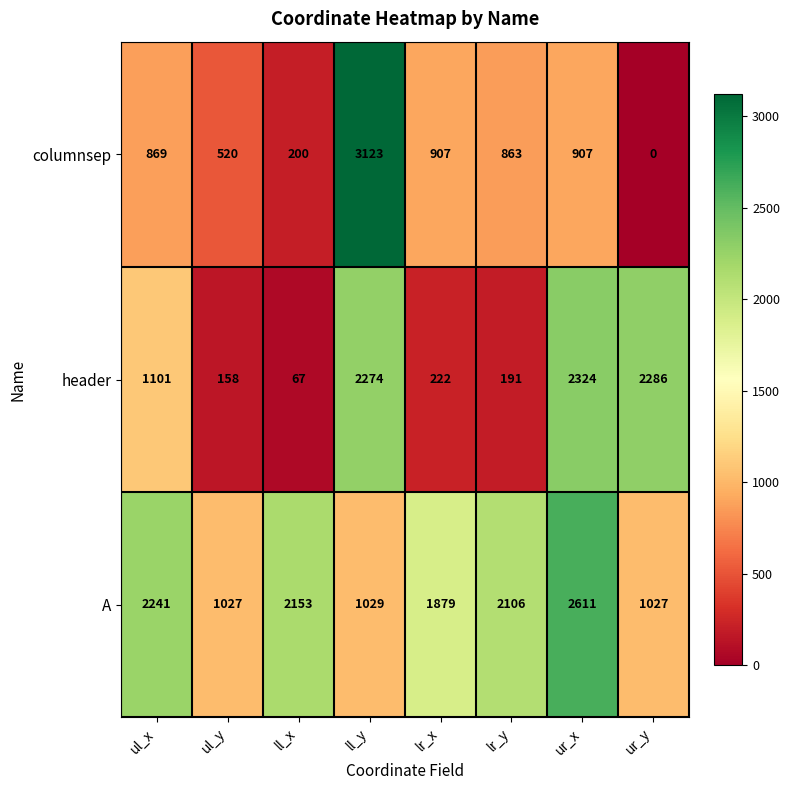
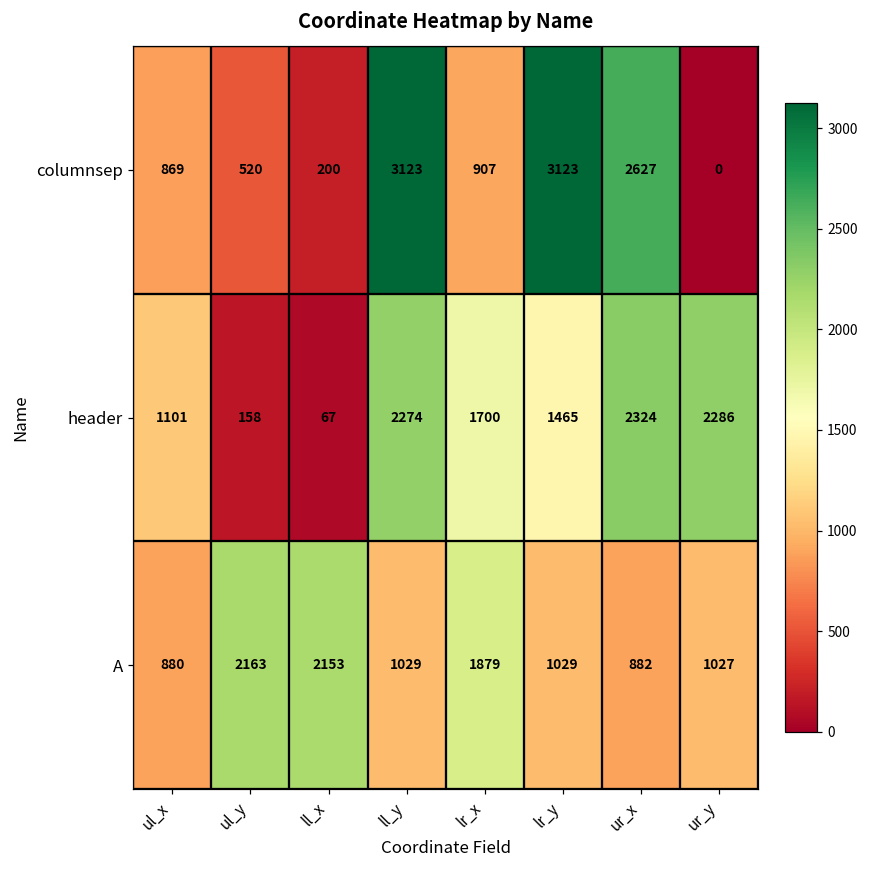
columnsep, lr_y: 863 -> 3123
columnsep, ur_x: 907 -> 2627
header, lr_x: 222 -> 1700
header, lr_y: 191 -> 1465
A, ul_x: 2241 -> 880
A, ul_y: 1027 -> 2163
A, lr_y: 2106 -> 1029
A, ur_x: 2611 -> 882
